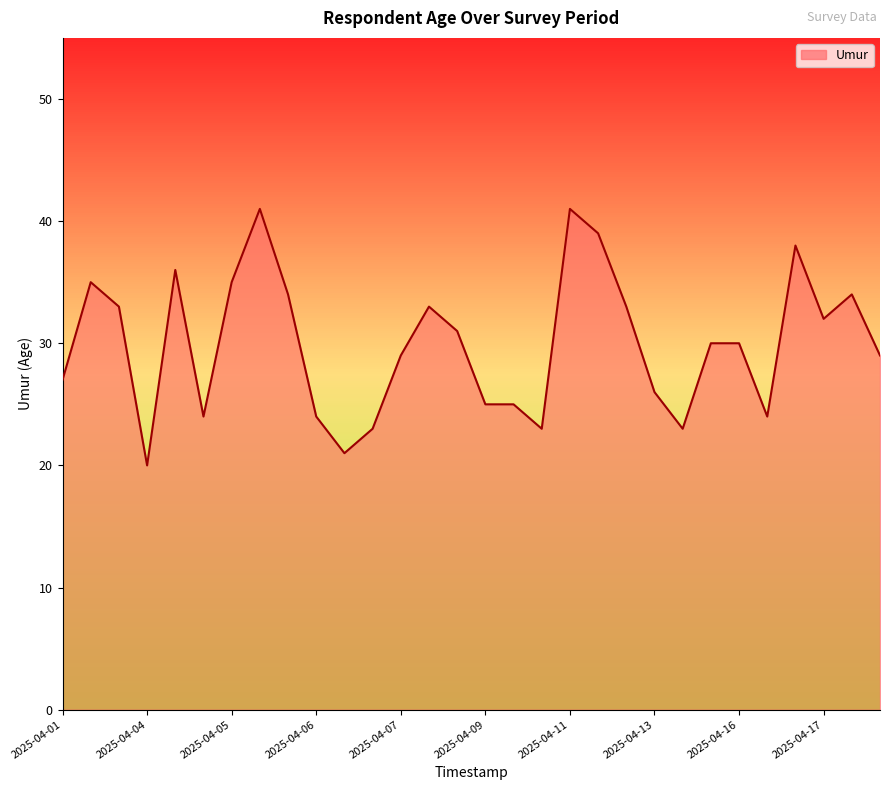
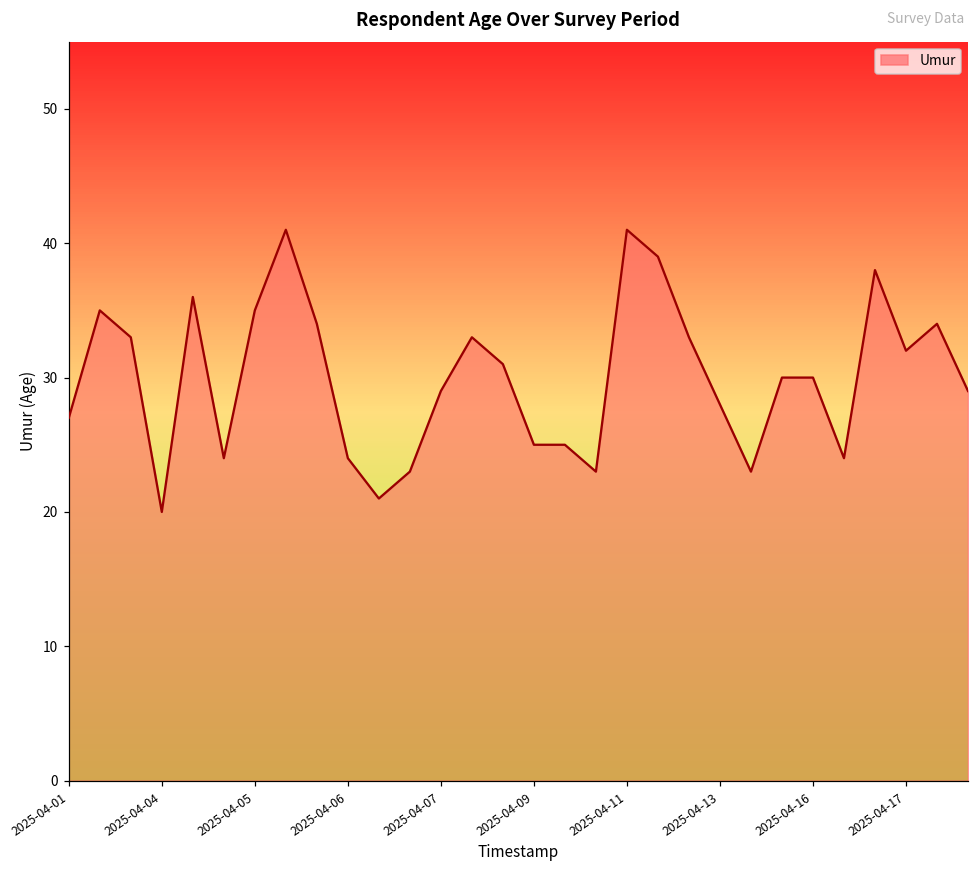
2025-04-13: 26 -> 28
